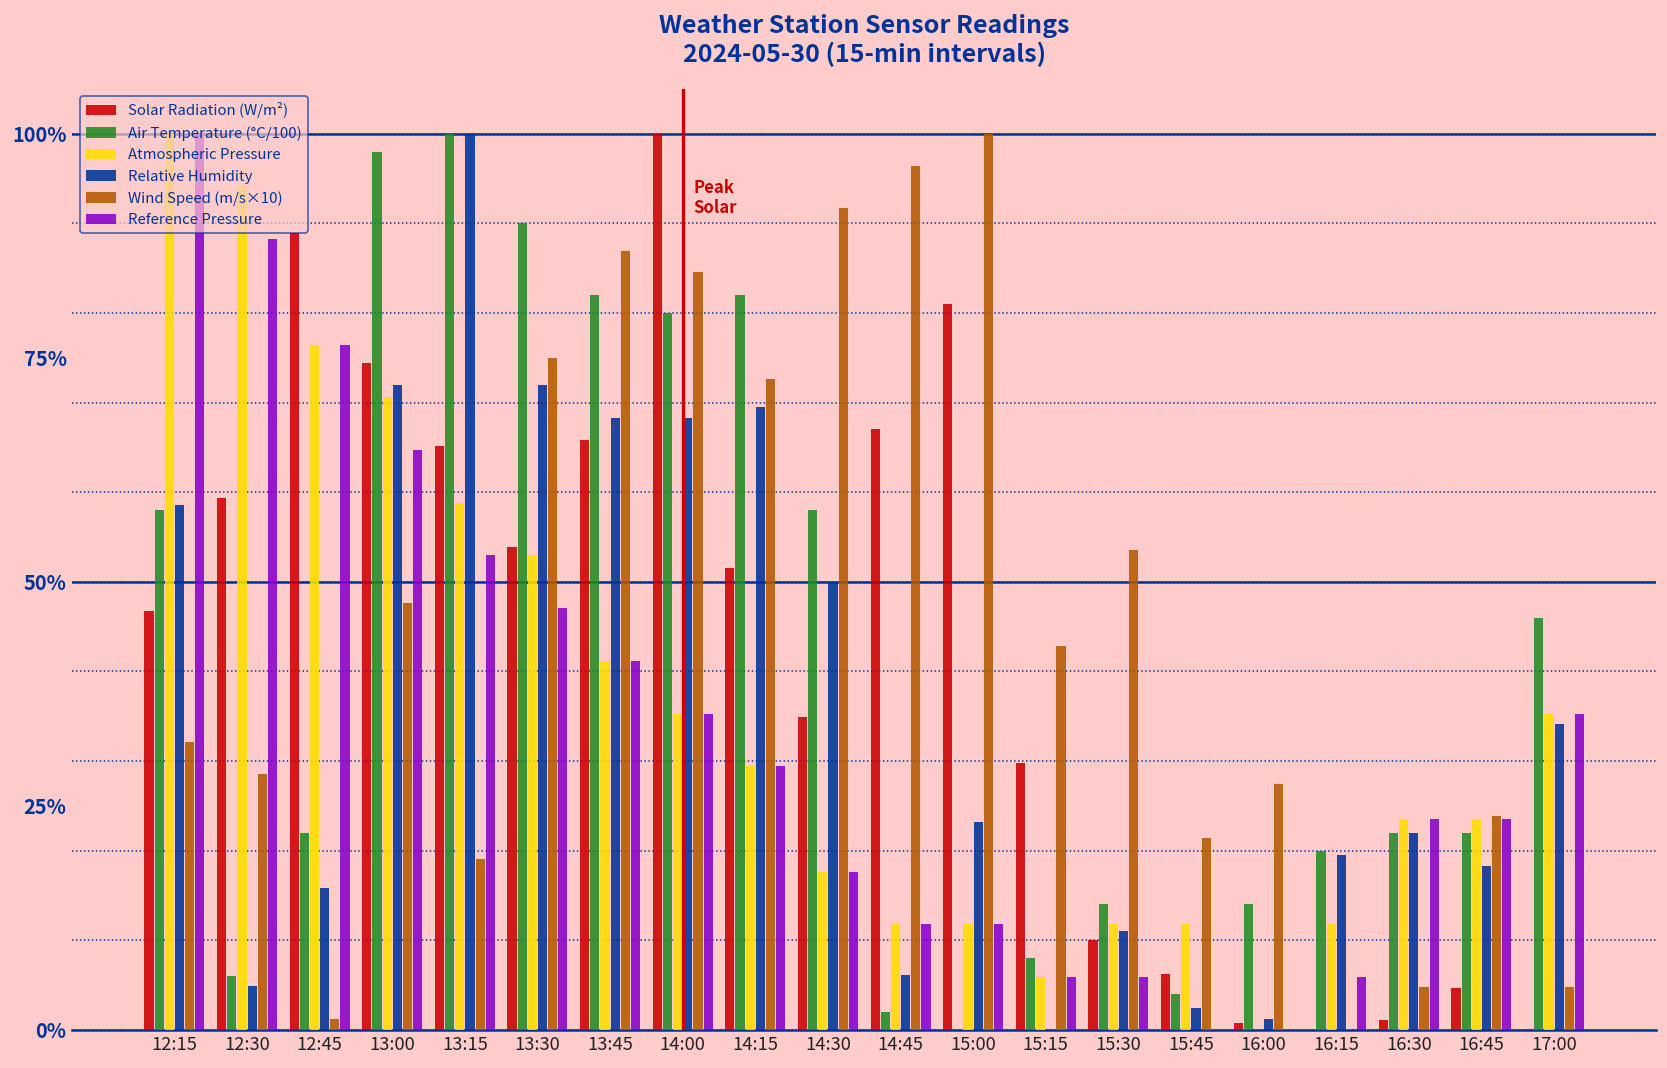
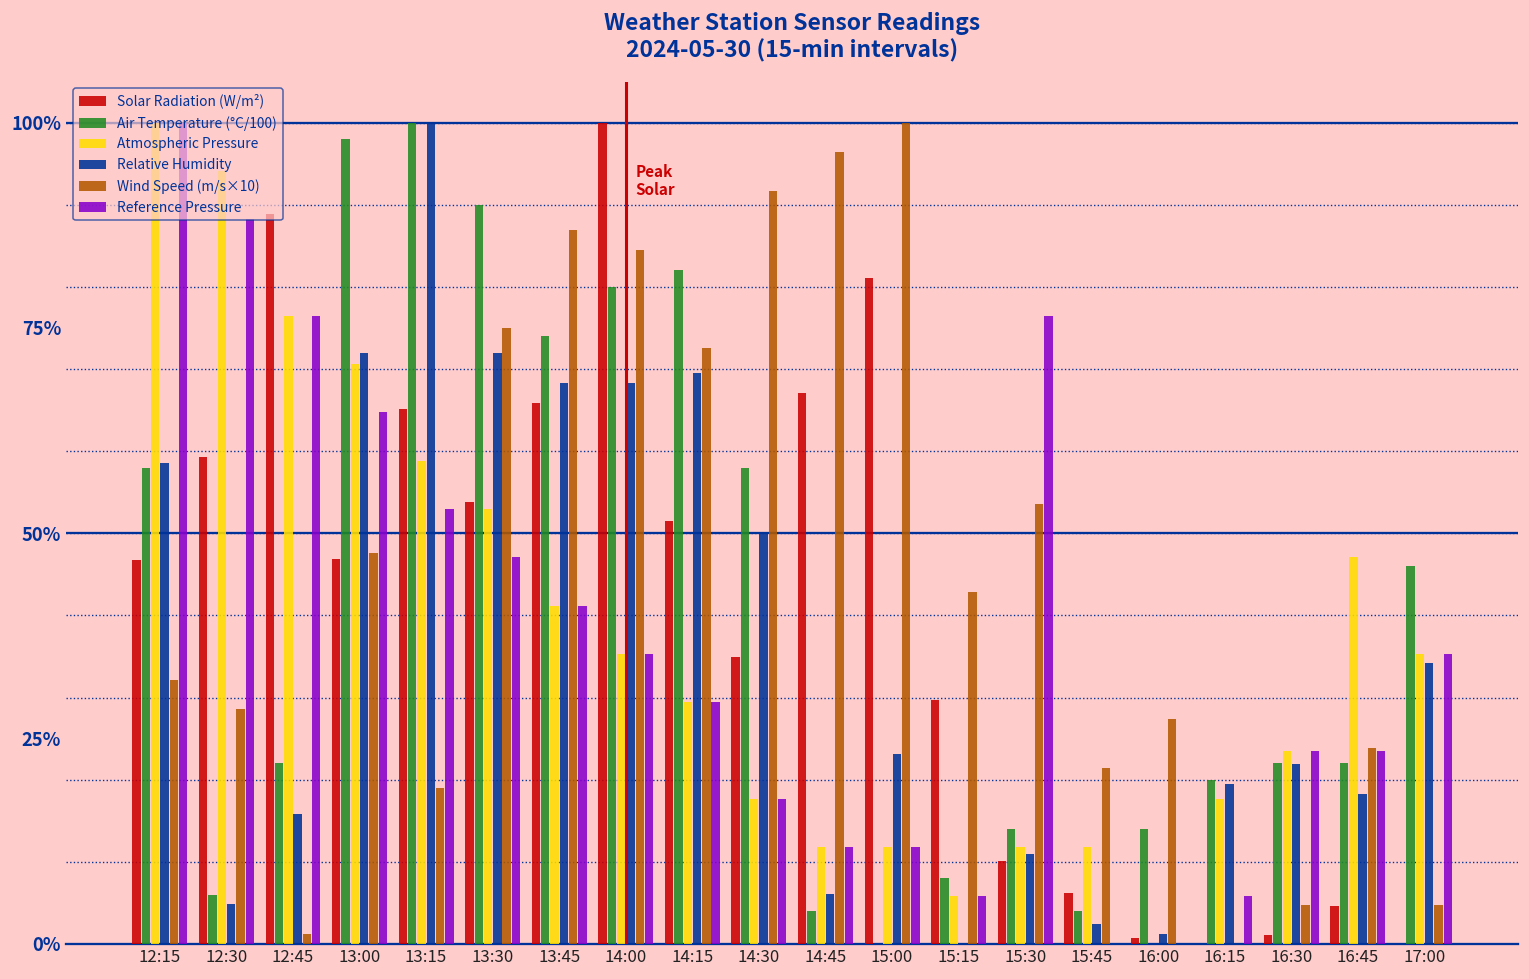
Solar Radiation (W/m²), 13:00: 74% -> 47%
Air Temperature (°C/100), 13:45: 82% -> 74%
Air Temperature (°C/100), 14:45: 2% -> 4%
Reference Pressure, 15:30: 6% -> 76%
Atmospheric Pressure, 16:15: 12% -> 18%
Atmospheric Pressure, 16:45: 24% -> 47%
